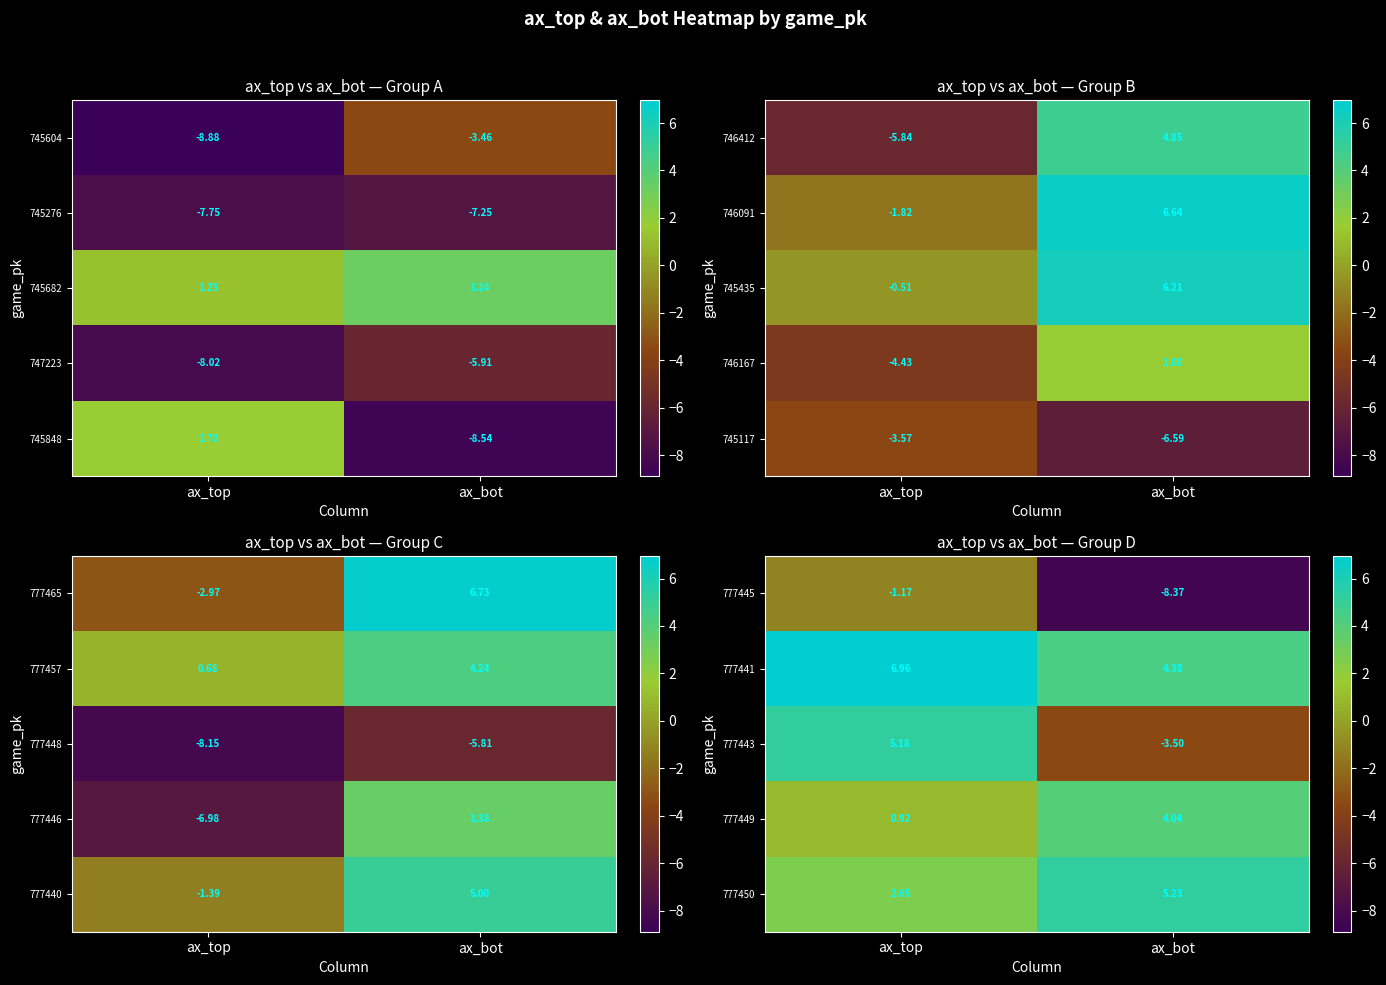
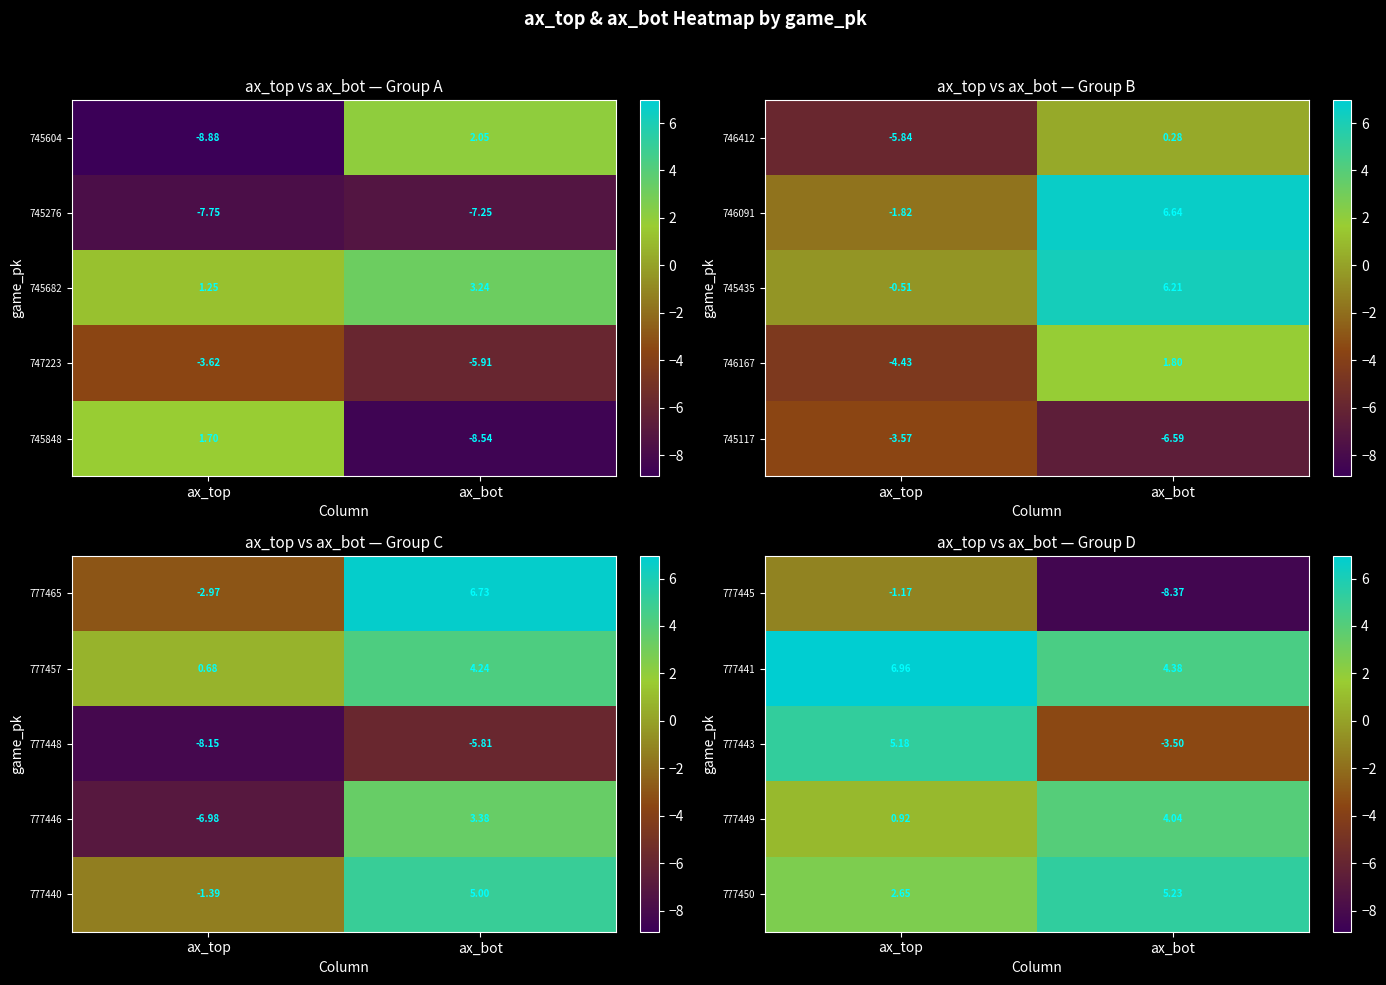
ax_top vs ax_bot — Group A, 745604, ax_bot: -3.46 -> 2.05
ax_top vs ax_bot — Group A, 747223, ax_top: -8.02 -> -3.62
ax_top vs ax_bot — Group B, 746412, ax_bot: 4.85 -> 0.28
